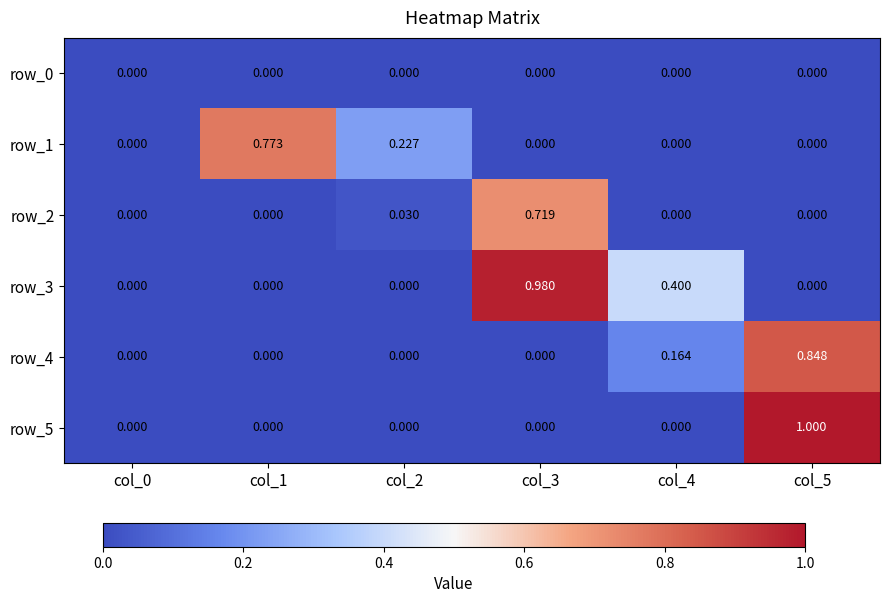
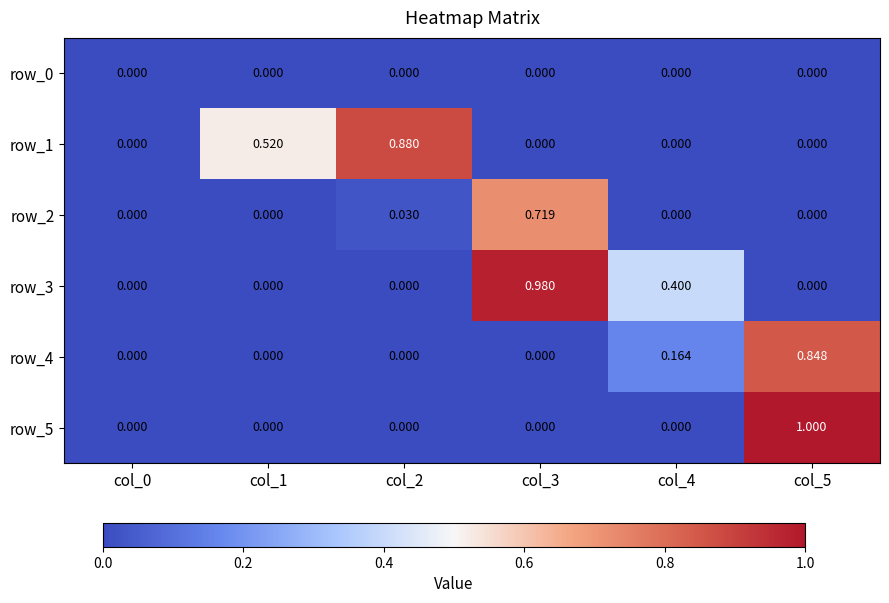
row_1, col_1: 0.773 -> 0.520
row_1, col_2: 0.227 -> 0.880
